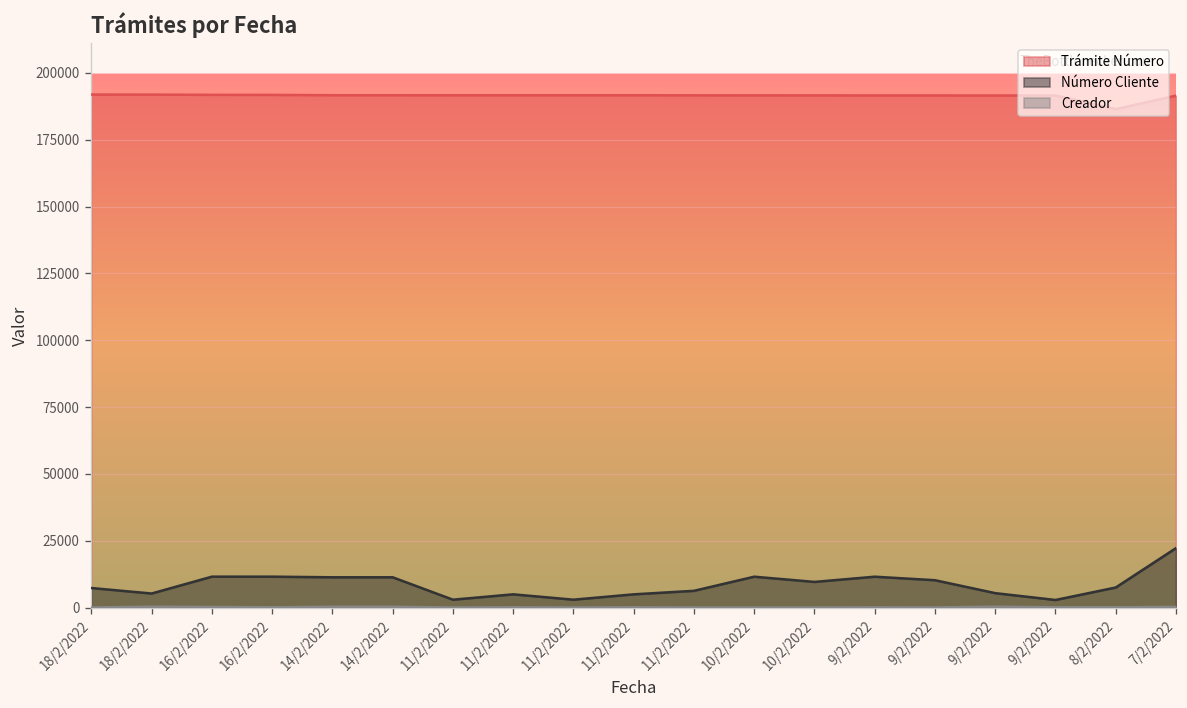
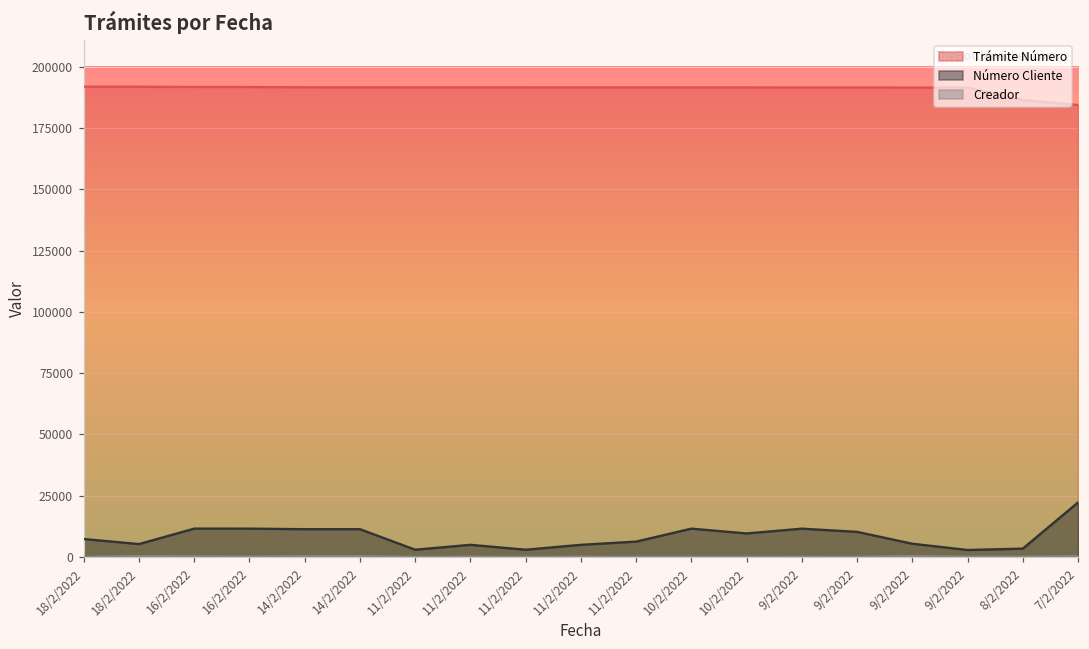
Número Cliente, 8/2/2022: 8000 -> 3000
Trámite Número, 7/2/2022: 192000 -> 184000
